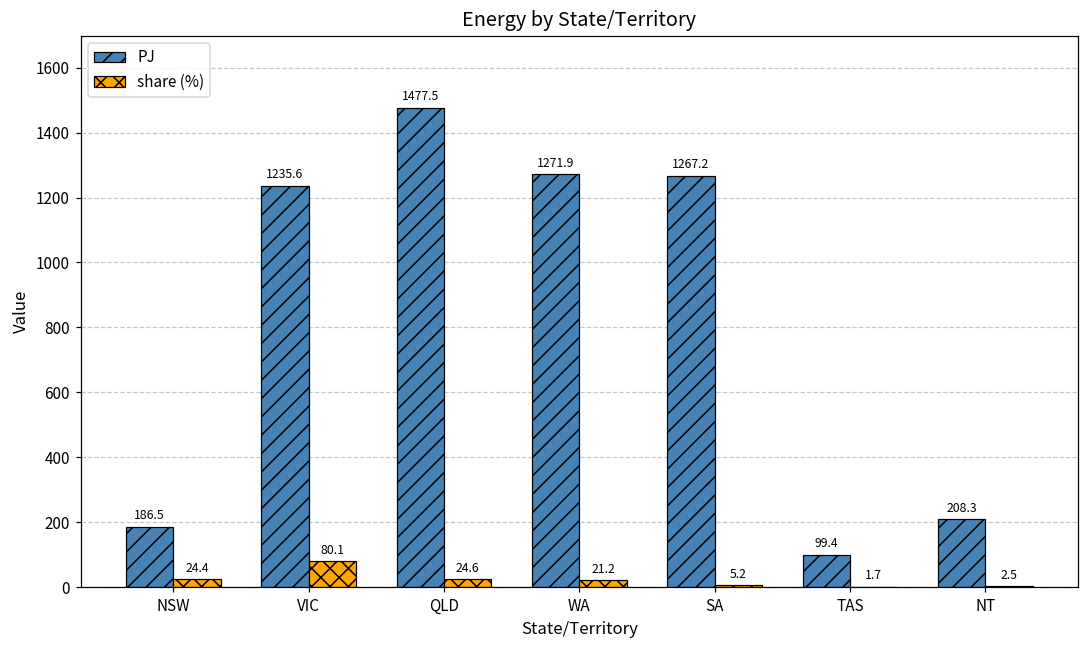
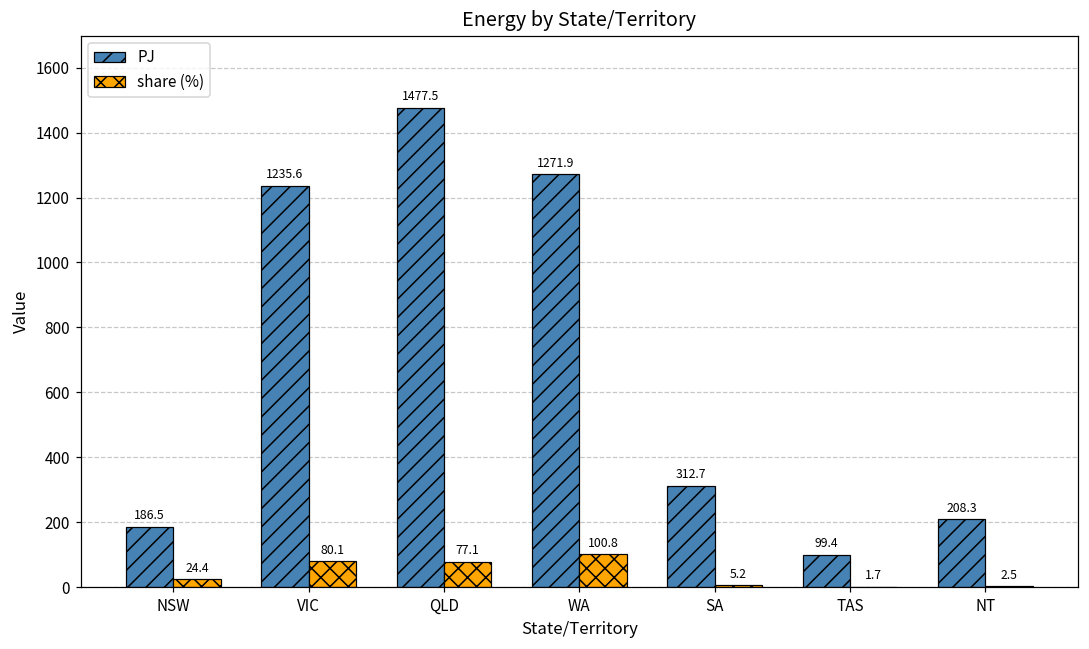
share (%), QLD: 24.6 -> 77.1
share (%), WA: 21.2 -> 100.8
PJ, SA: 1267.2 -> 312.7
